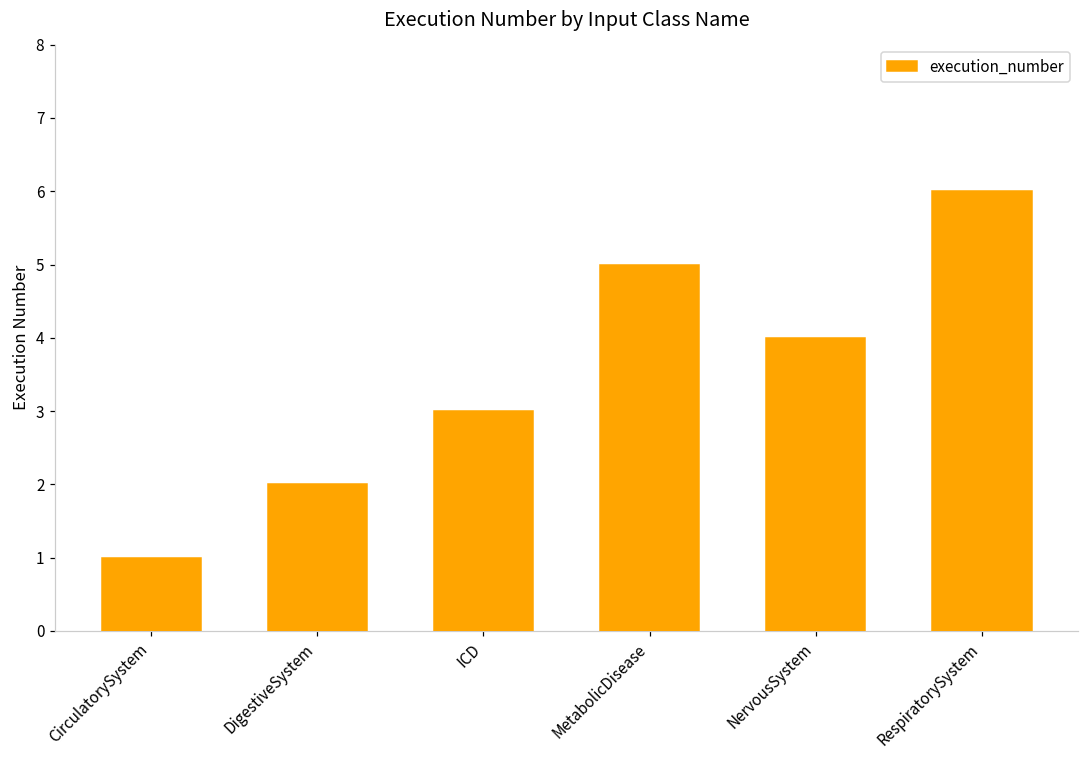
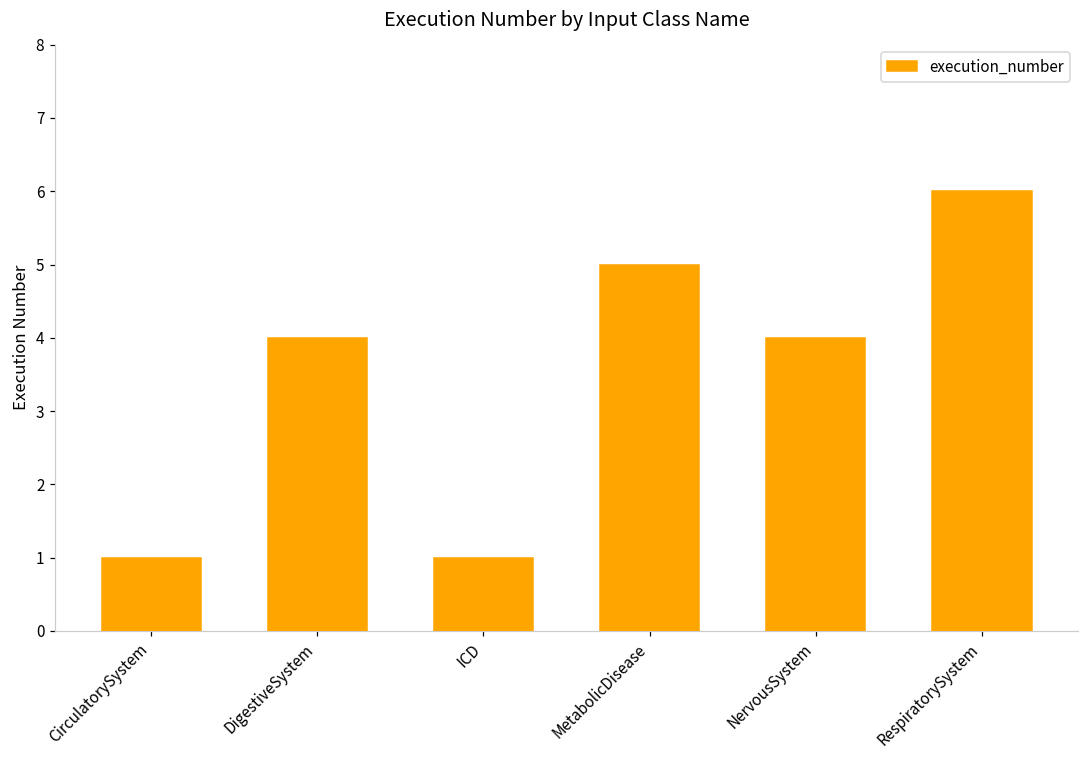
DigestiveSystem: 2 -> 4
ICD: 3 -> 1
